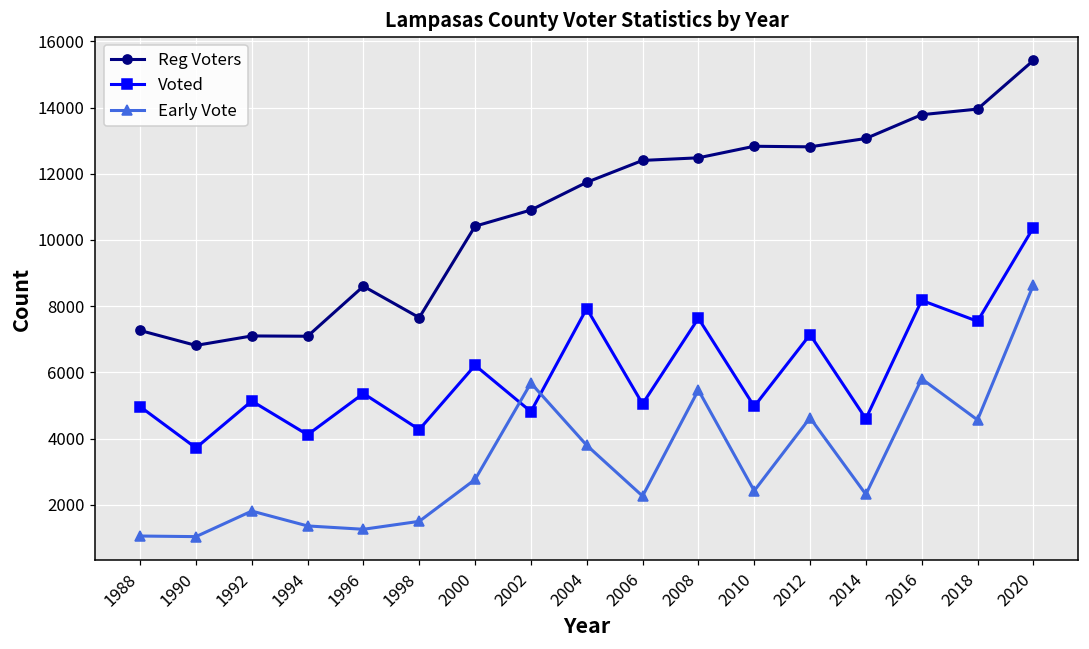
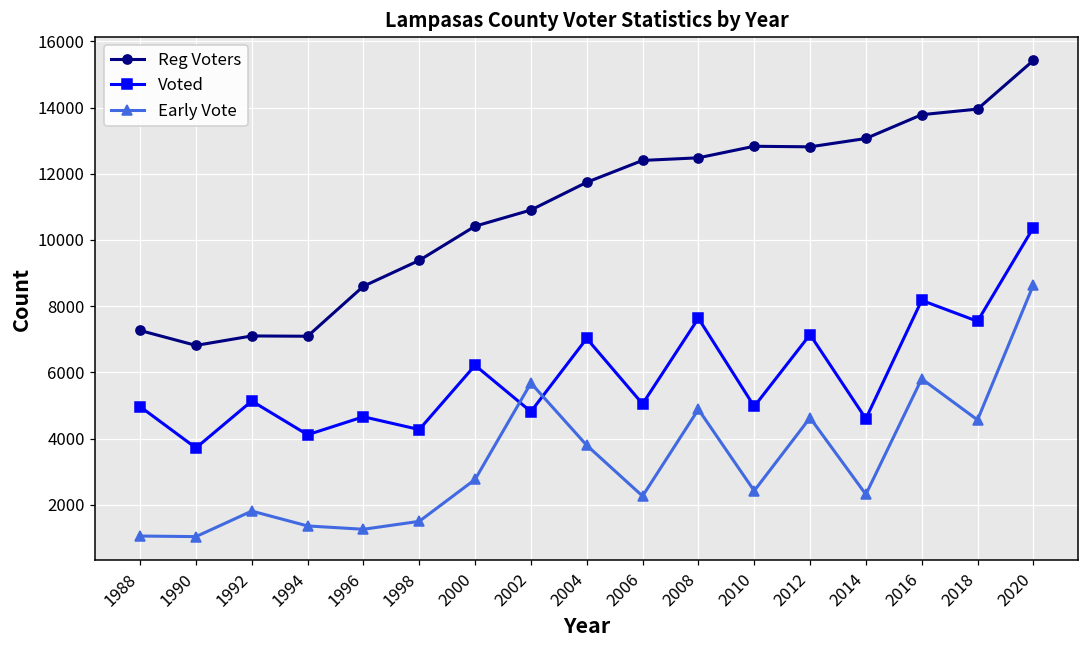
Voted, 1996: 5400 -> 4700
Reg Voters, 1998: 7700 -> 9400
Voted, 2004: 7900 -> 7000
Early Vote, 2008: 5500 -> 4900
